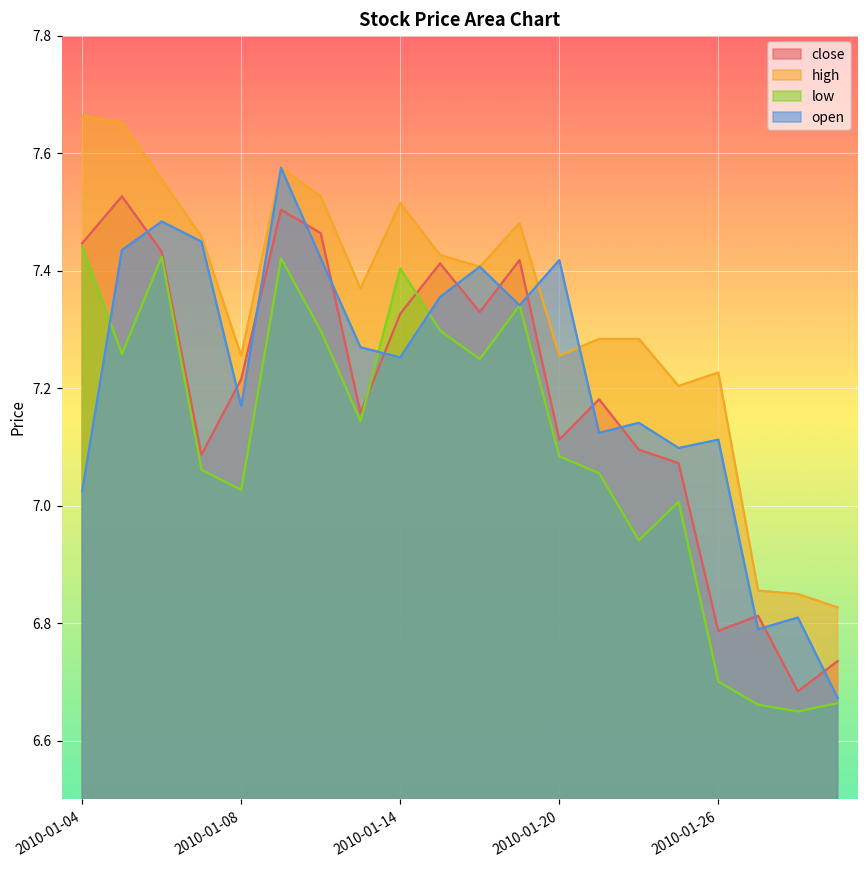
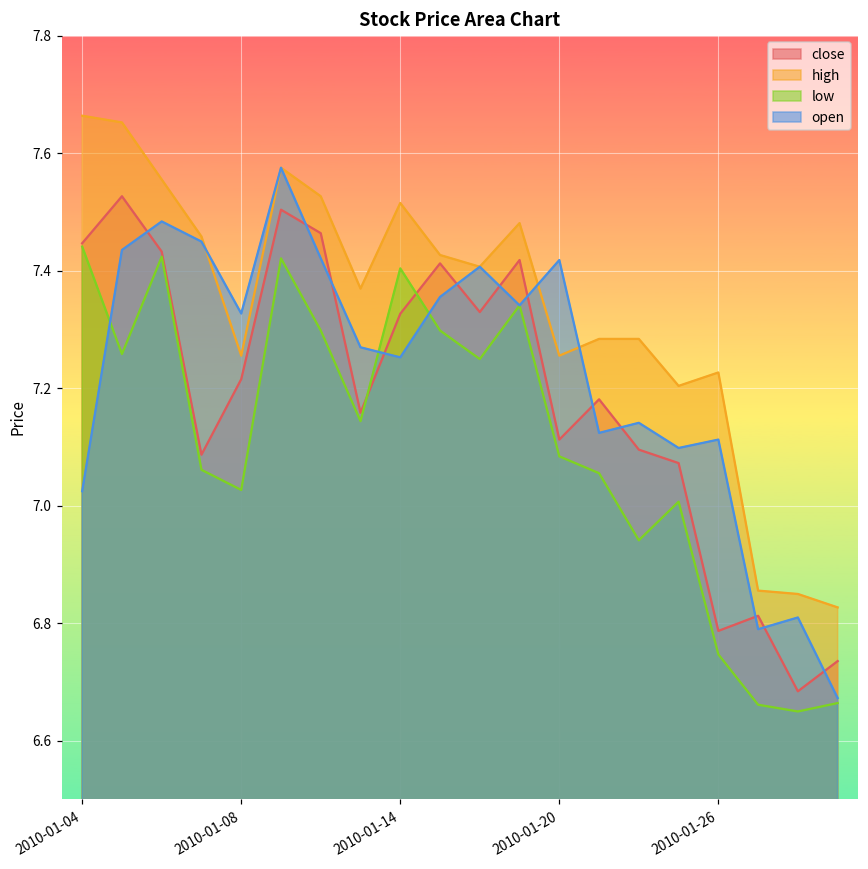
open, 2010-01-08: 7.17 -> 7.33
low, 2010-01-26: 6.70 -> 6.75
